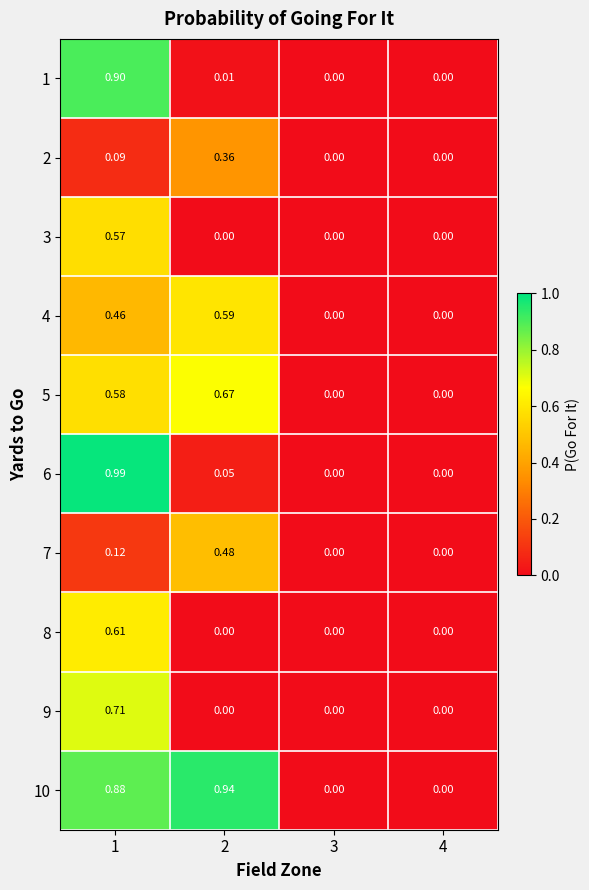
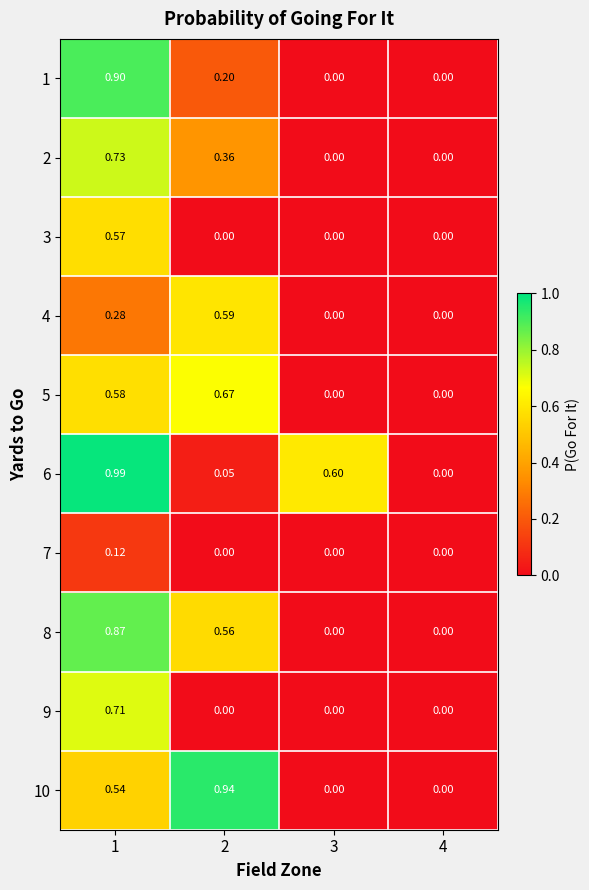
1, 2: 0.01 -> 0.20
2, 1: 0.09 -> 0.73
4, 1: 0.46 -> 0.28
6, 3: 0.00 -> 0.60
7, 2: 0.48 -> 0.00
8, 1: 0.61 -> 0.87
8, 2: 0.00 -> 0.56
10, 1: 0.88 -> 0.54
